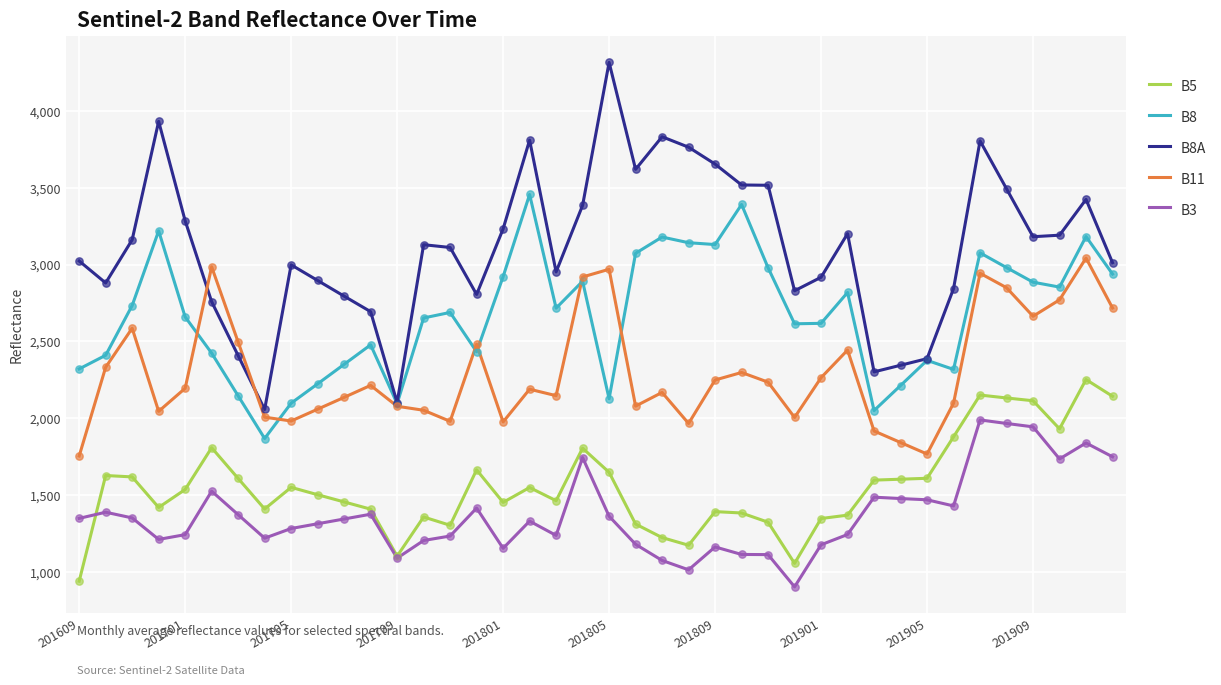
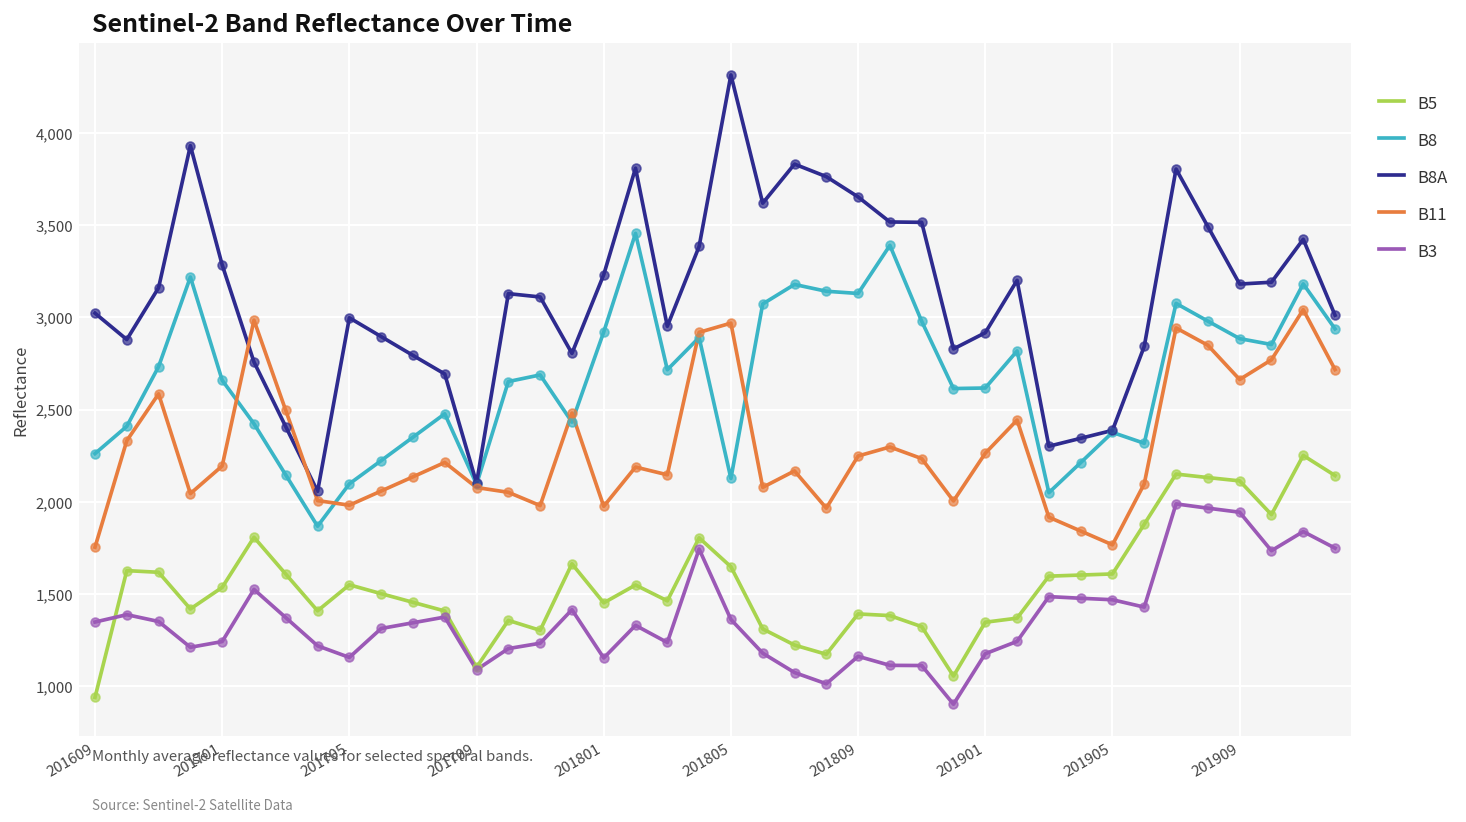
B8, 201609: 2,320 -> 2,260
B3, 201705: 1,280 -> 1,160
